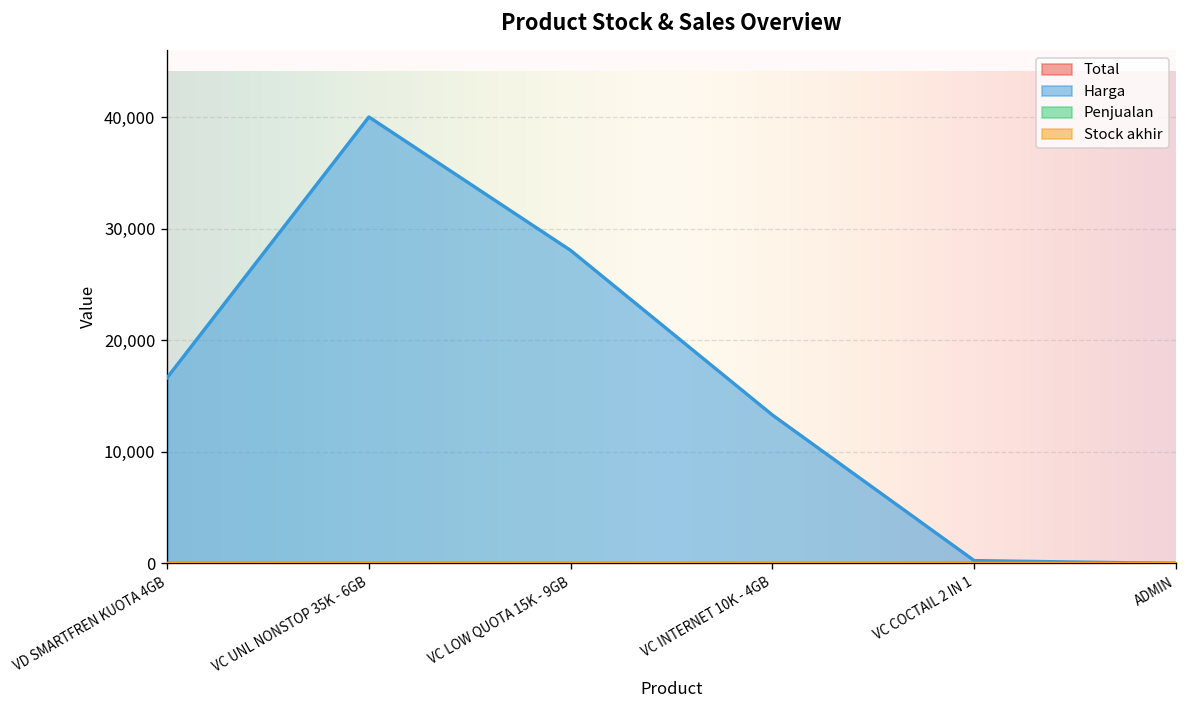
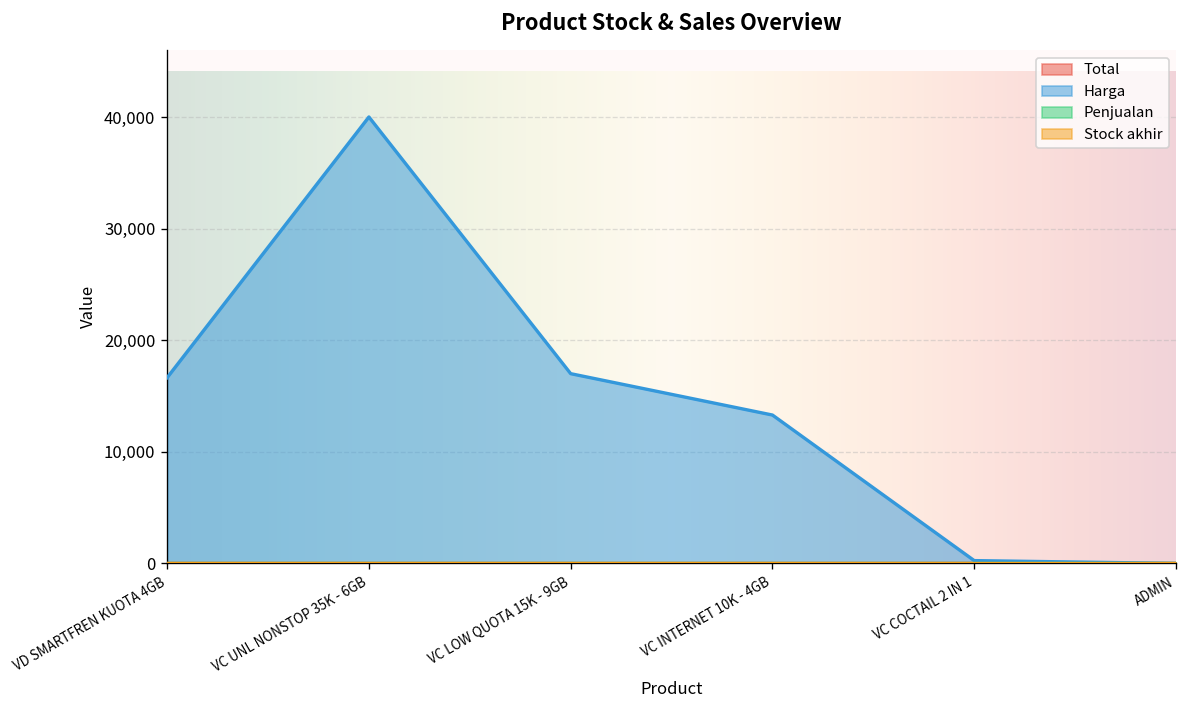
Harga, VC LOW QUOTA 15K - 9GB: 28,000 -> 17,000
